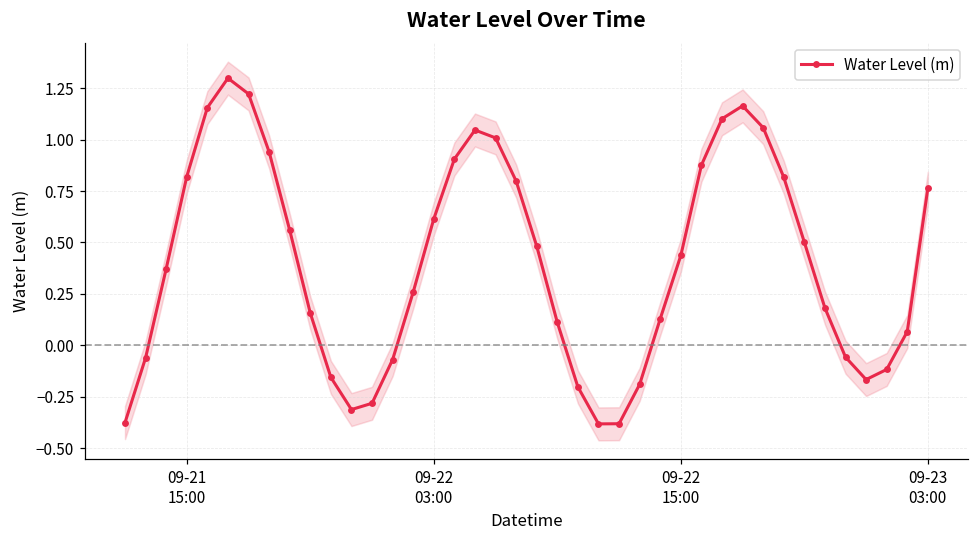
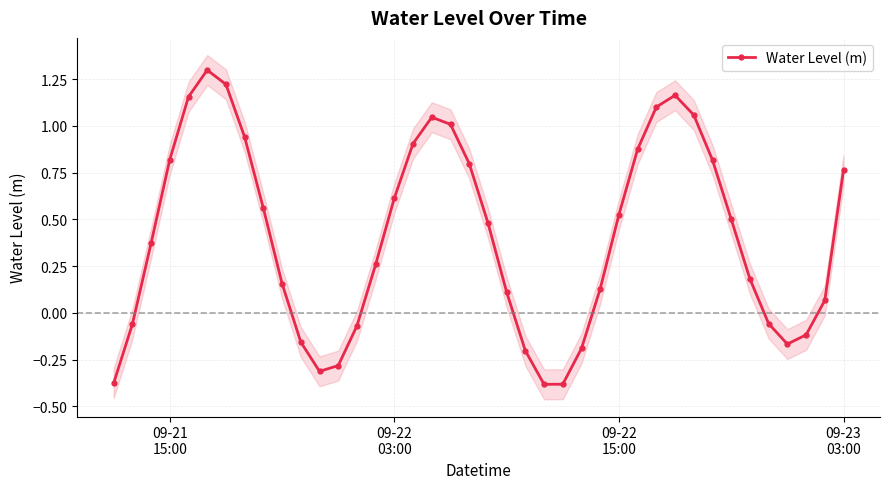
Water Level (m), 09-22 15:00: 0.44 -> 0.53
